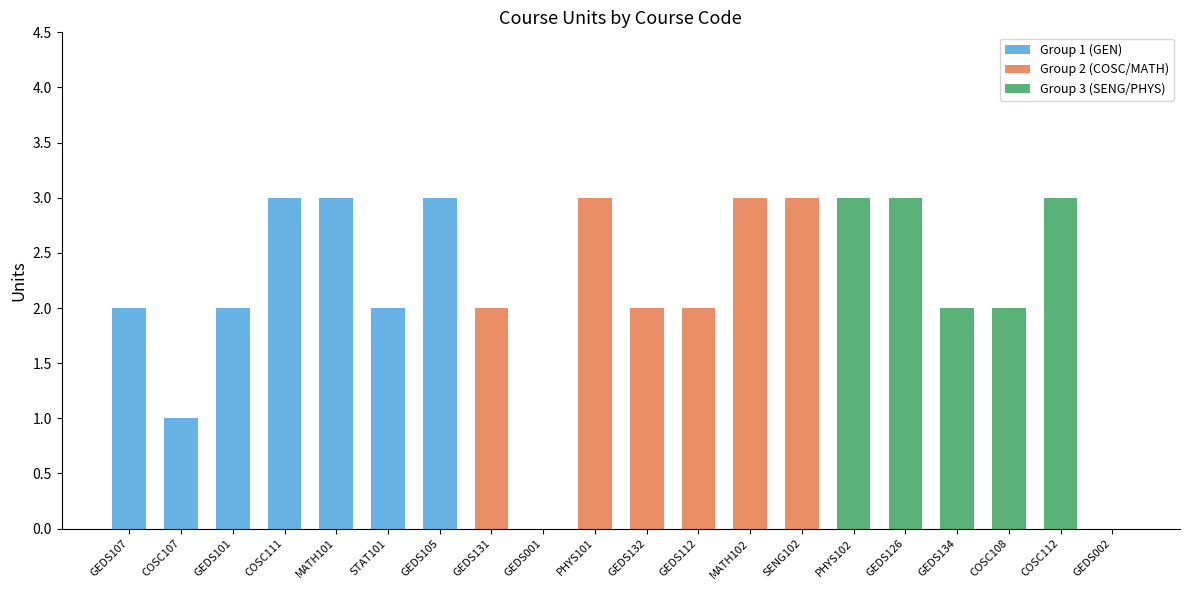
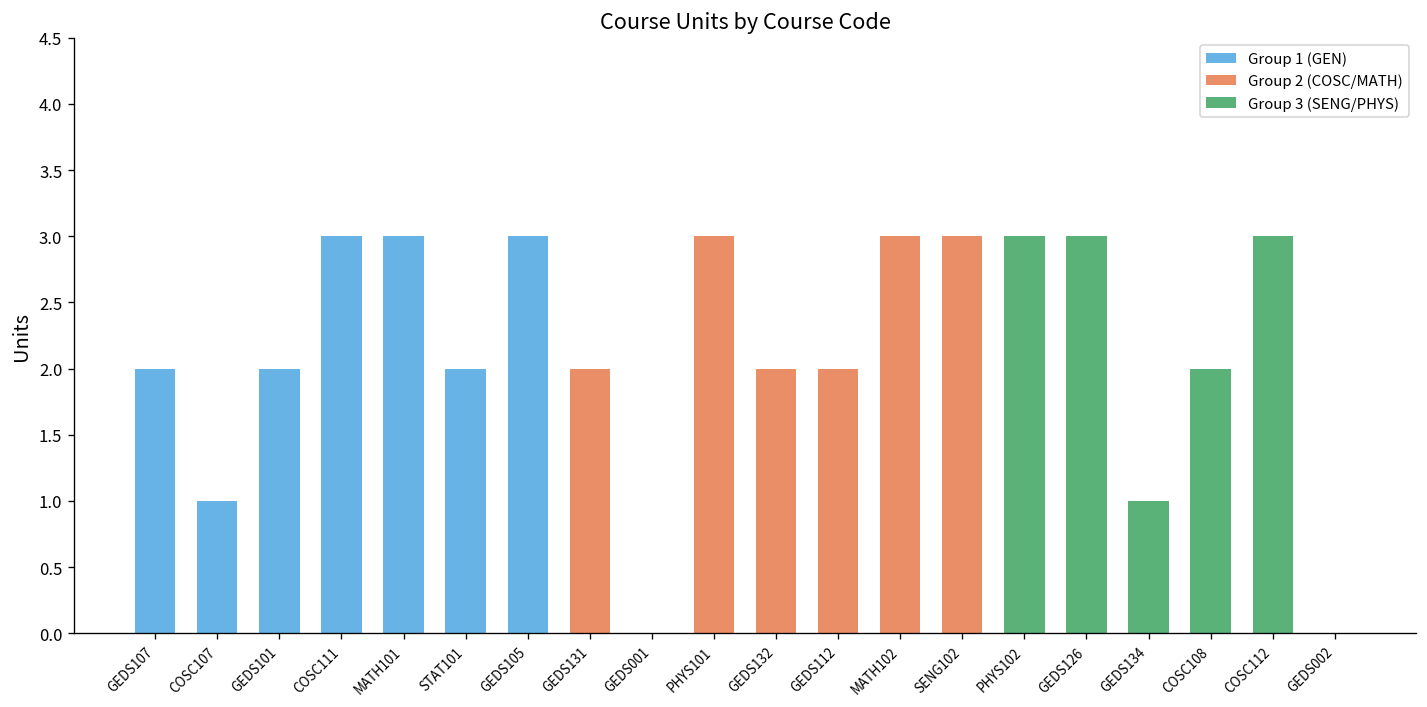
Group 3 (SENG/PHYS), GEDS134: 2 -> 1
